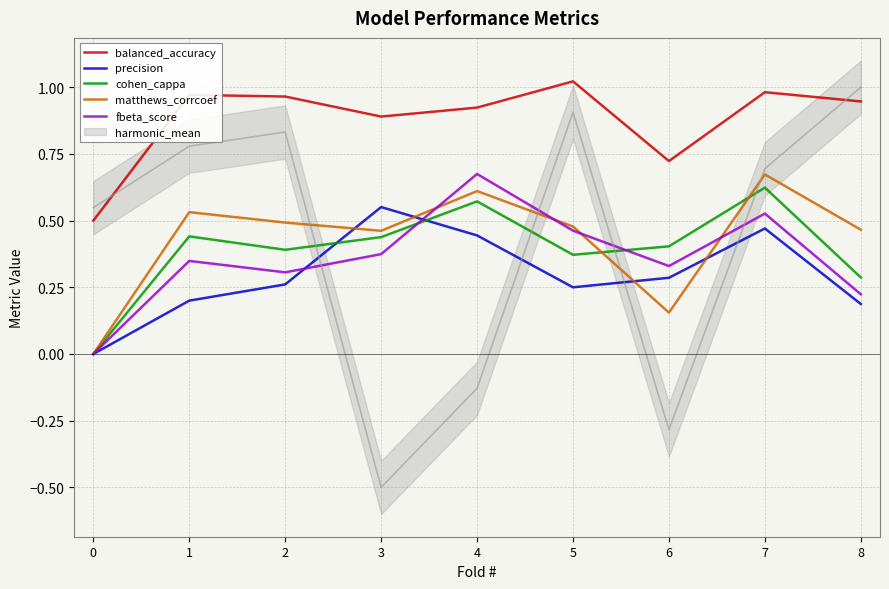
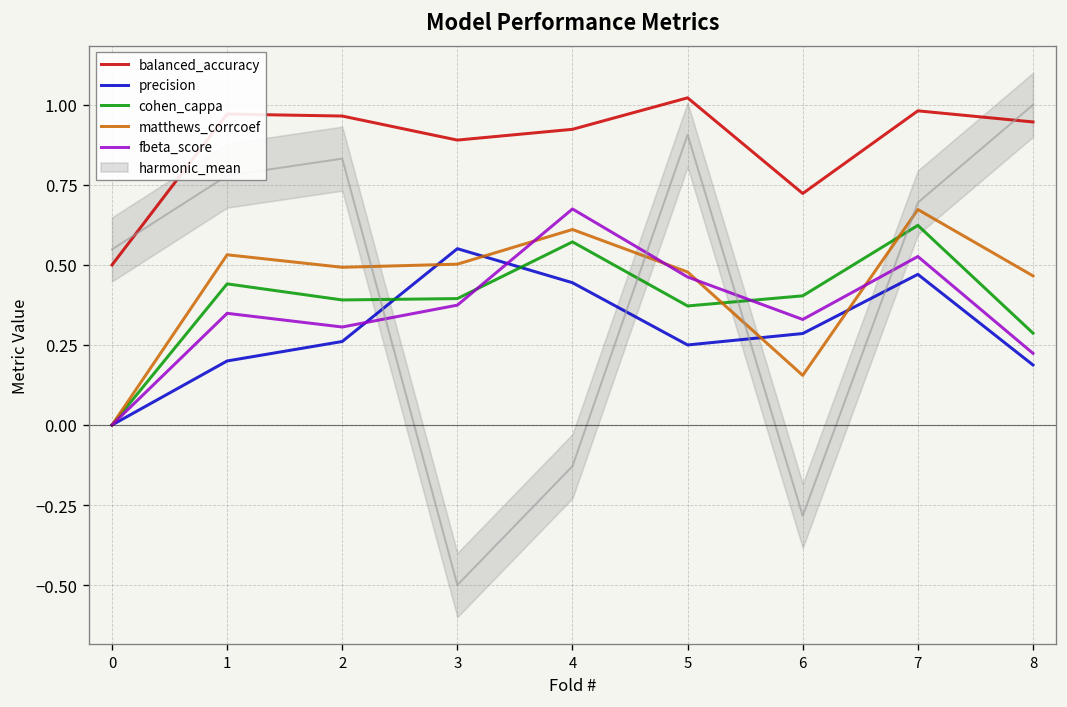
cohen_cappa, 3: 0.44 -> 0.39
matthews_corrcoef, 3: 0.46 -> 0.50
